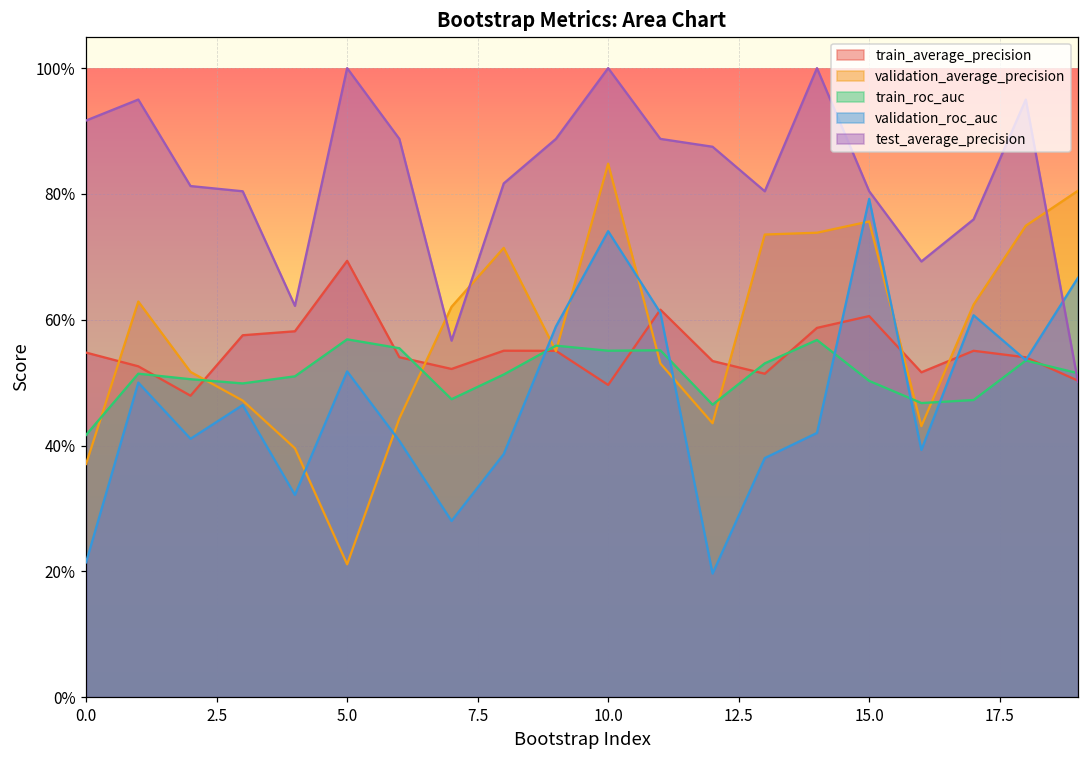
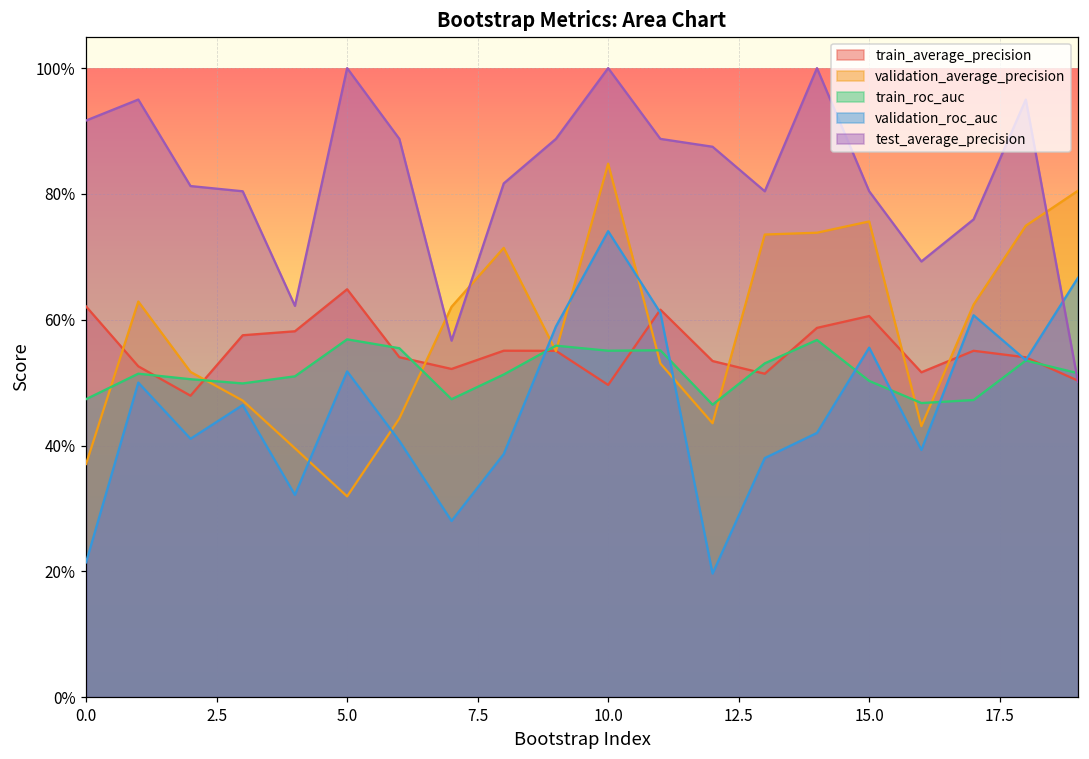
train_average_precision, 0.0: 55% -> 62%
train_roc_auc, 0.0: 42% -> 47%
train_average_precision, 5.0: 69% -> 65%
validation_average_precision, 5.0: 21% -> 32%
validation_roc_auc, 15.0: 79% -> 56%
